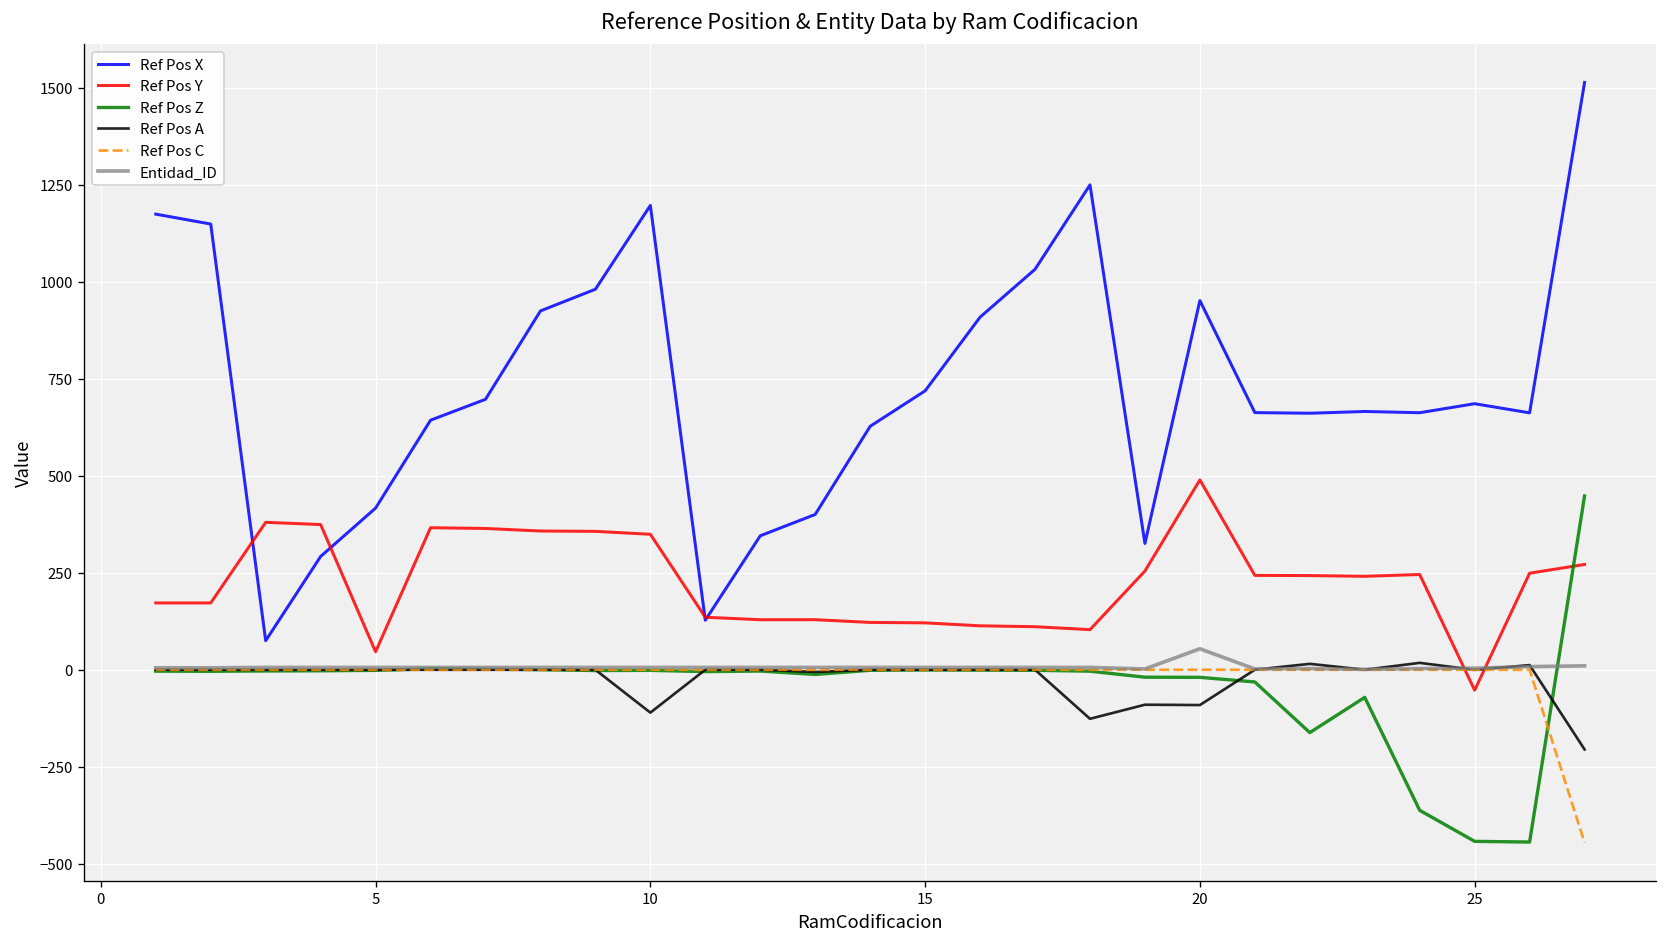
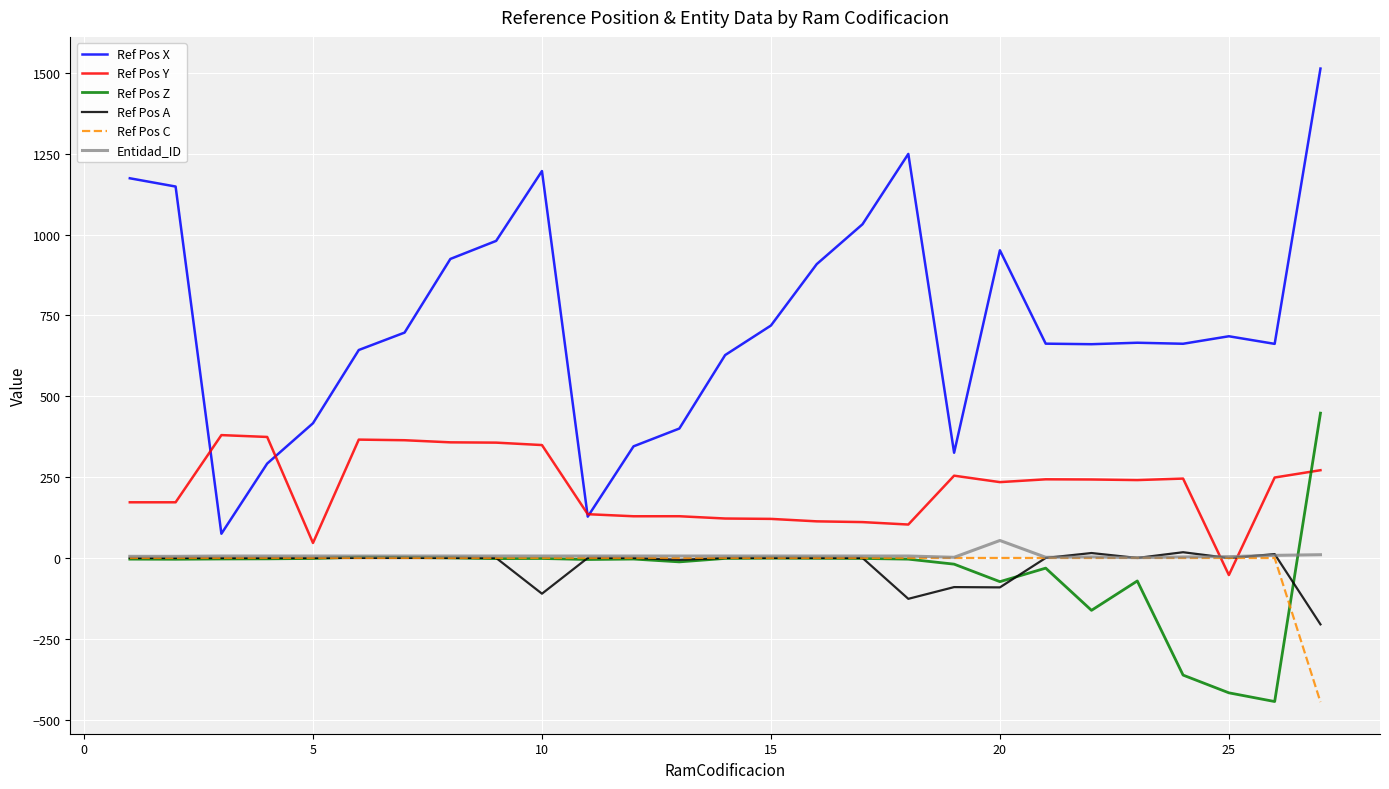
Ref Pos Y, 20: 490 -> 230
Ref Pos Z, 20: -20 -> -70
Ref Pos Z, 25: -440 -> -420
